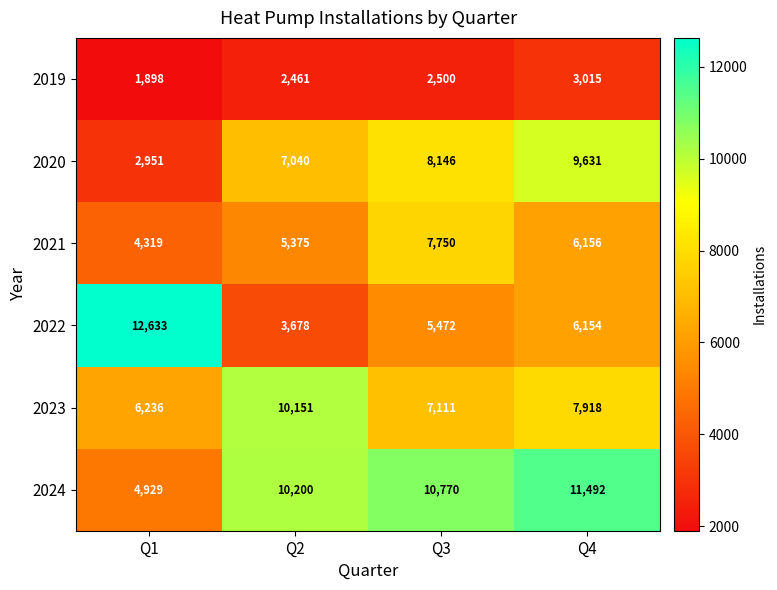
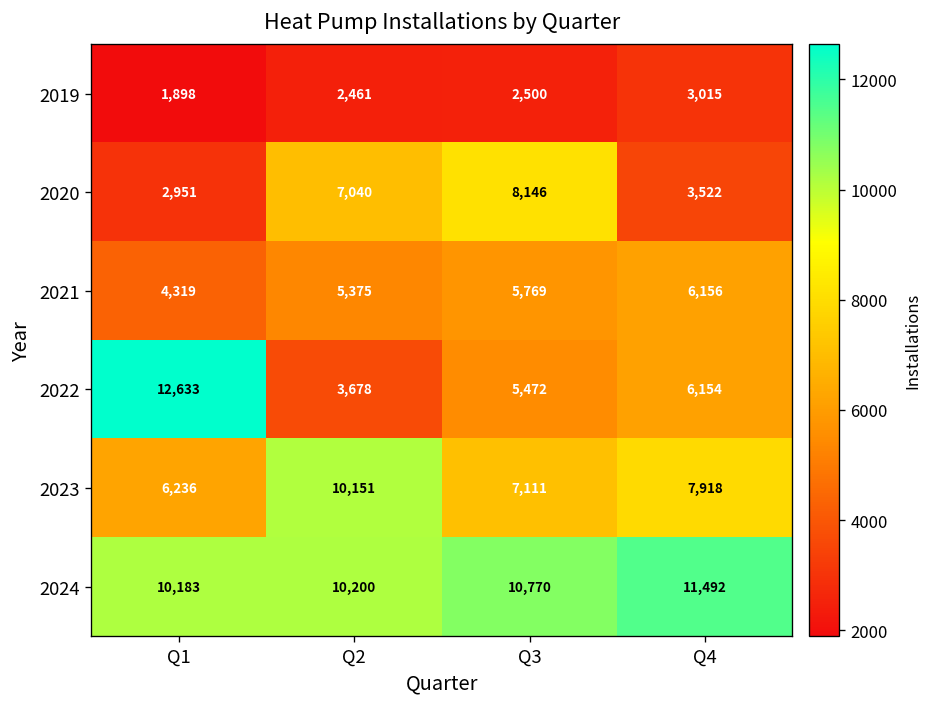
2020, Q4: 9,631 -> 3,522
2021, Q3: 7,750 -> 5,769
2024, Q1: 4,929 -> 10,183
